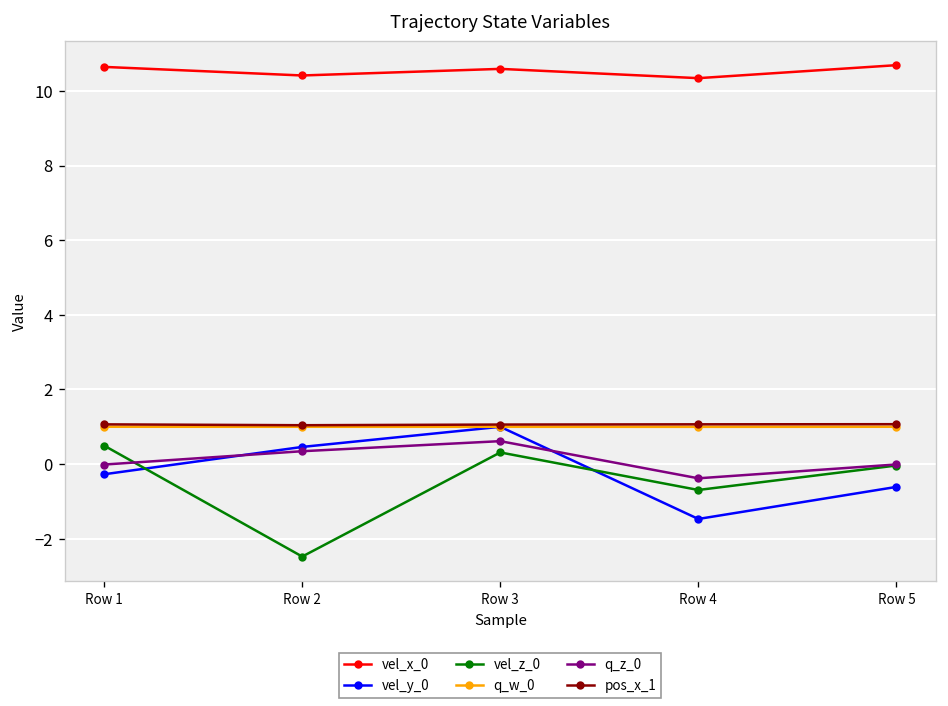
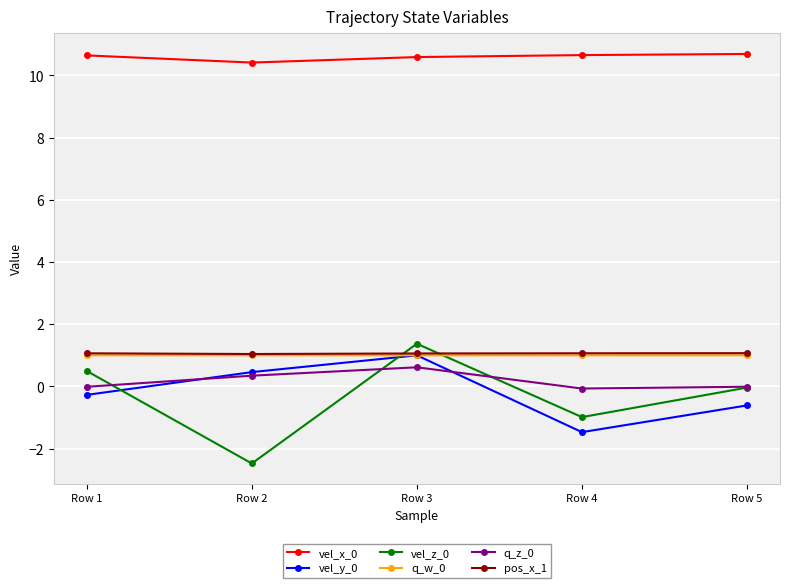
vel_z_0, Row 3: 0.3 -> 1.4
vel_x_0, Row 4: 10.3 -> 10.7
vel_z_0, Row 4: -0.7 -> -1.0
q_z_0, Row 4: -0.4 -> -0.1
